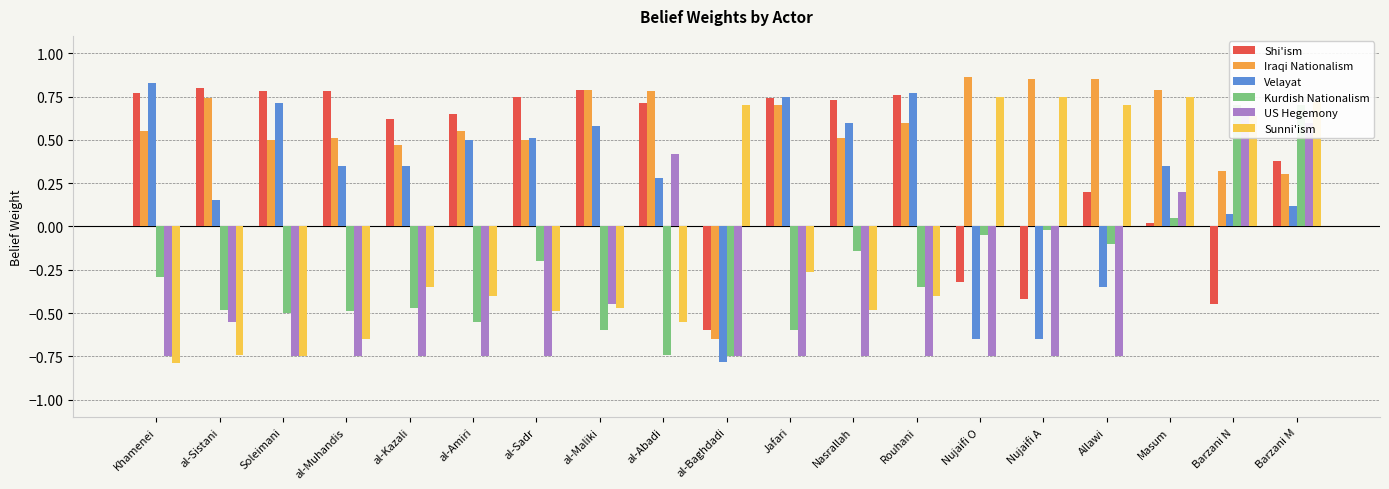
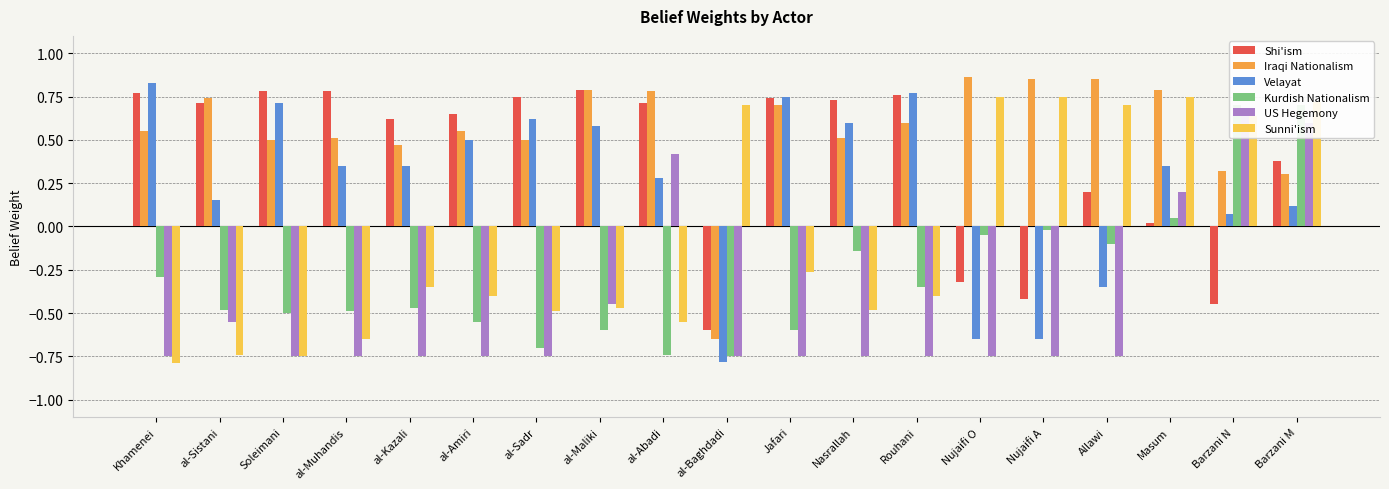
Shi'ism, al-Sistani: 0.80 -> 0.71
Velayat, al-Sadr: 0.51 -> 0.62
Kurdish Nationalism, al-Sadr: -0.2 -> -0.7
